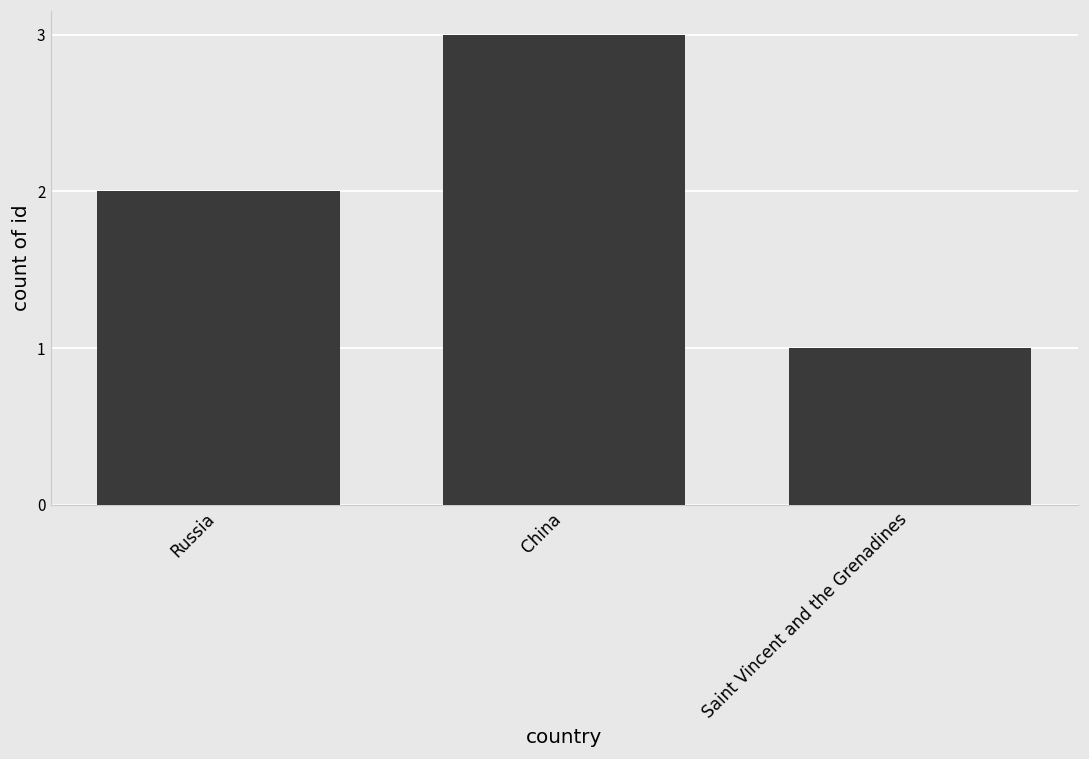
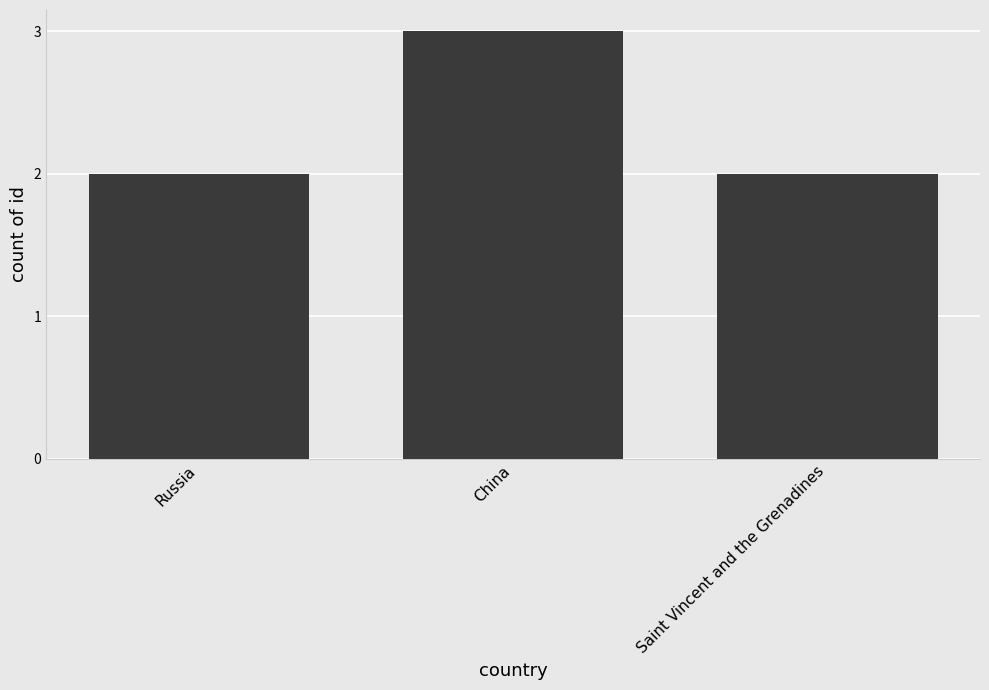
Saint Vincent and the Grenadines: 1 -> 2
